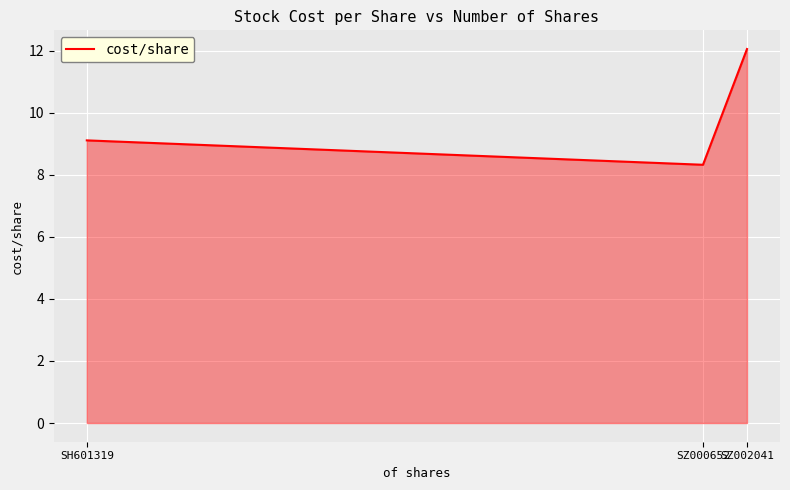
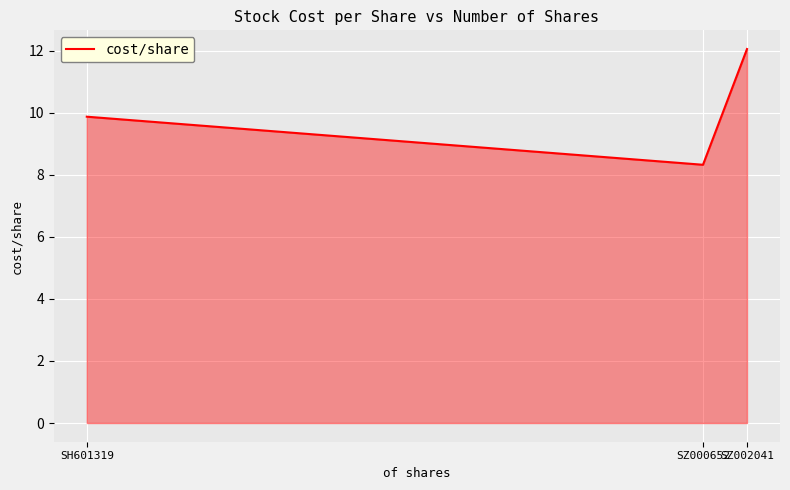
SH601319: 9.1 -> 9.9
